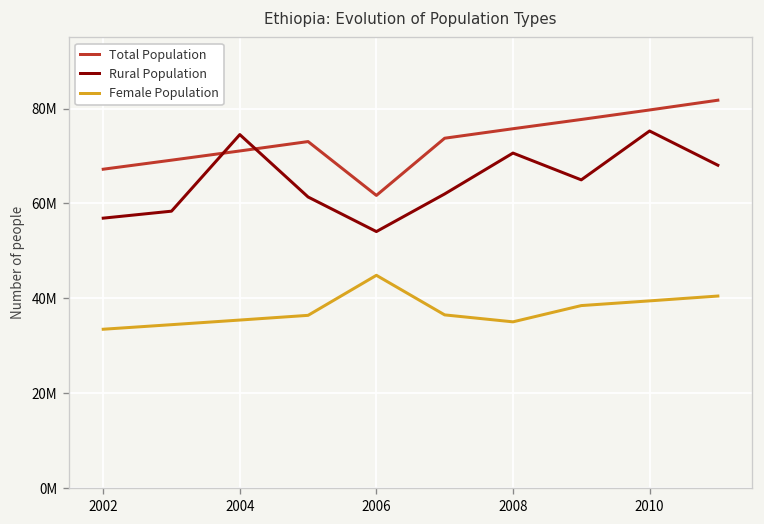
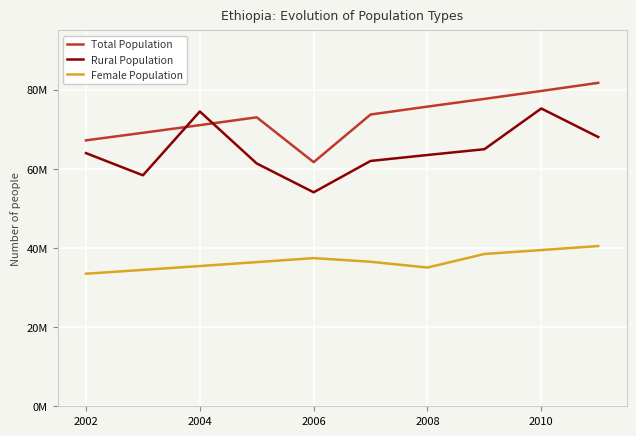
Rural Population, 2002: 57000000 -> 64000000
Female Population, 2006: 45000000 -> 37000000
Rural Population, 2008: 71000000 -> 64000000
